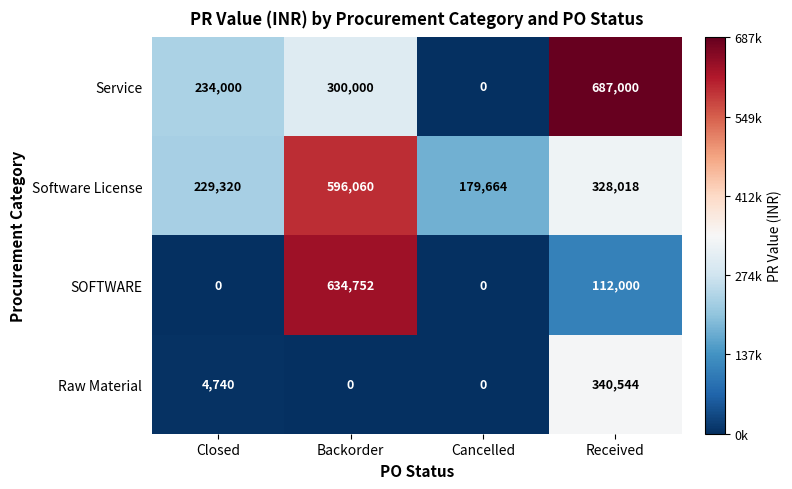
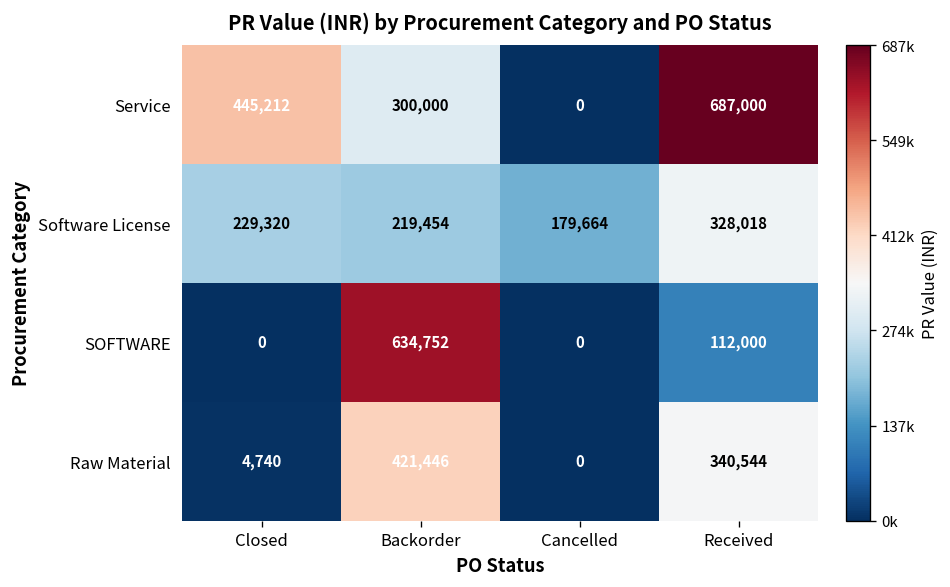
Service, Closed: 234,000 -> 445,212
Software License, Backorder: 596,060 -> 219,454
Raw Material, Backorder: 0 -> 421,446
